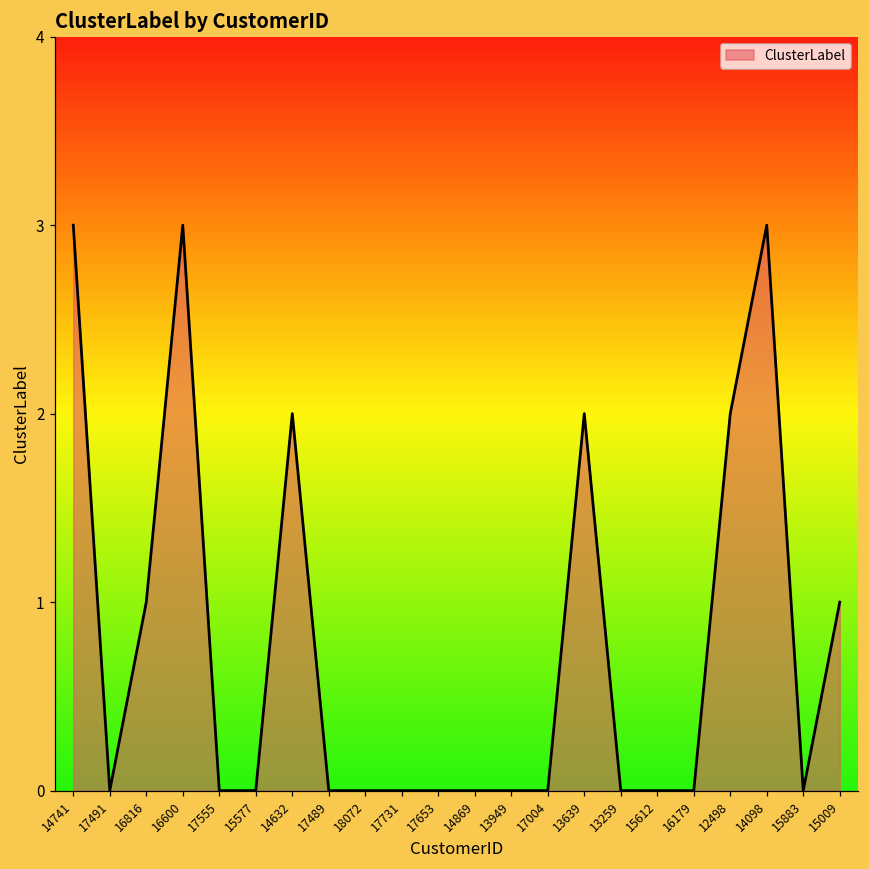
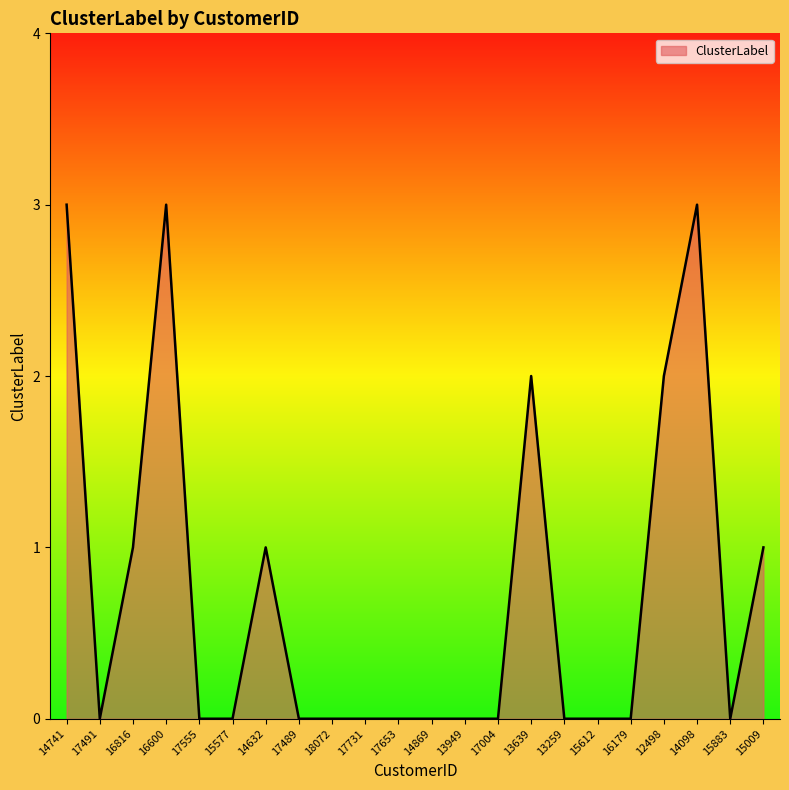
14632: 2 -> 1
